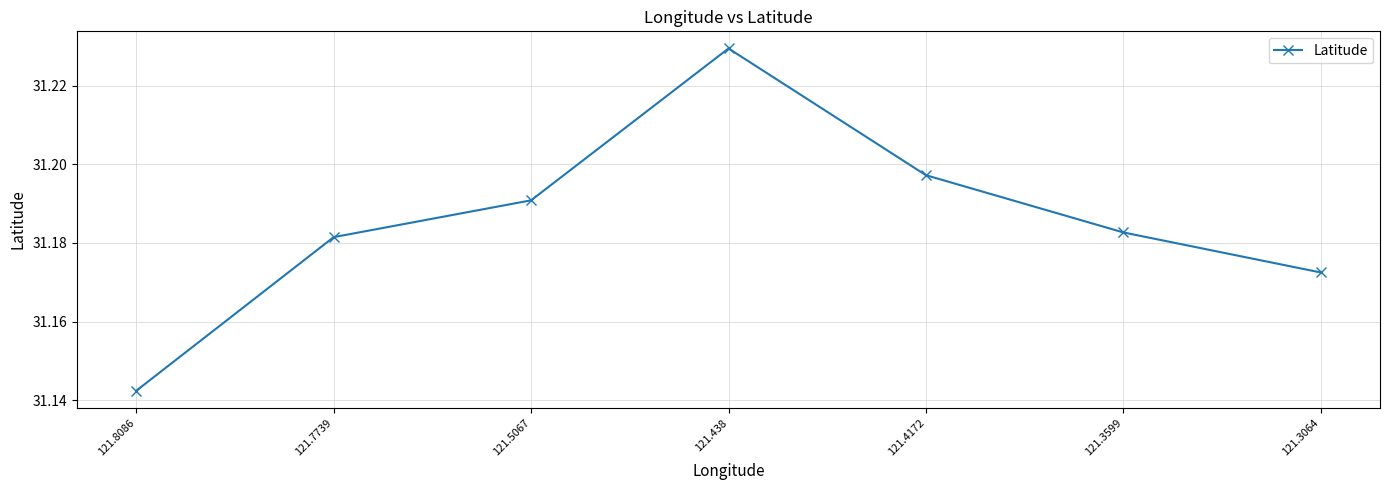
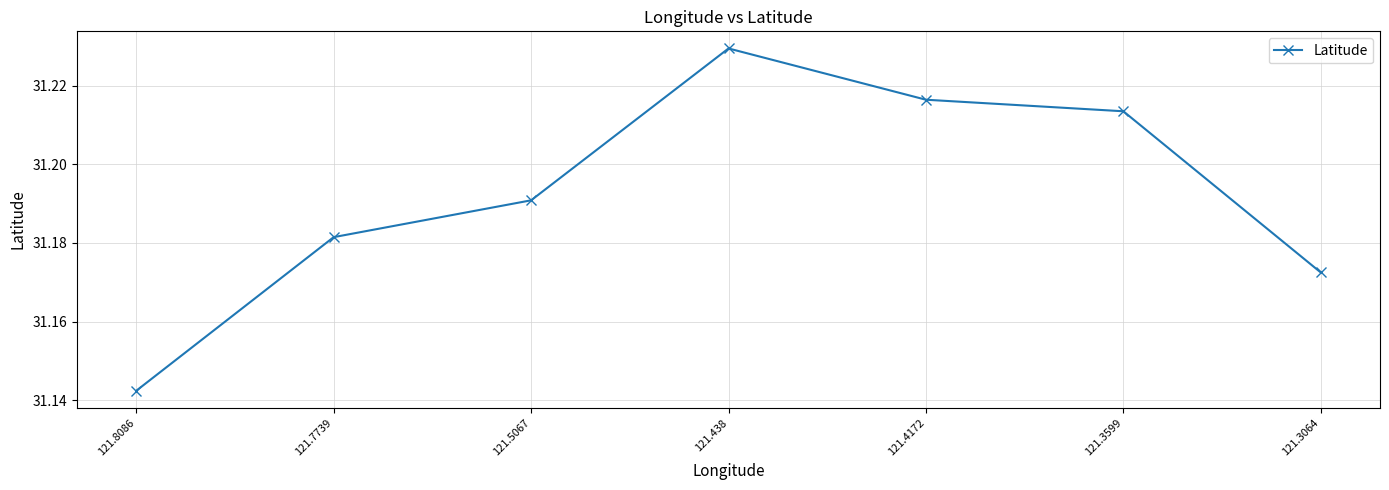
121.4172: 31.197 -> 31.216
121.3599: 31.183 -> 31.214
